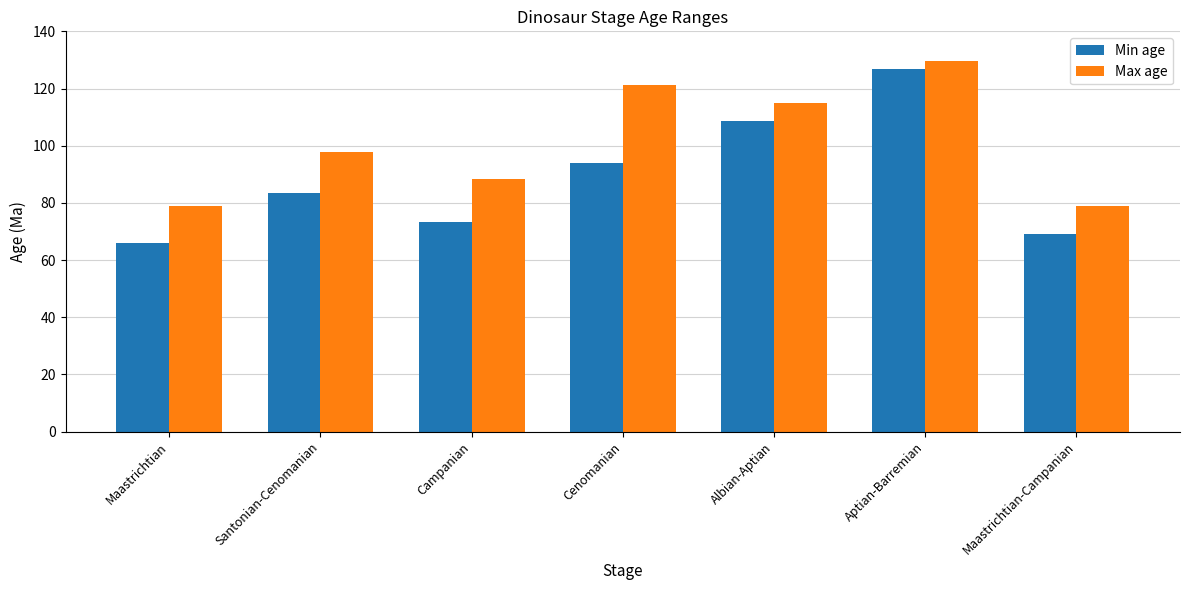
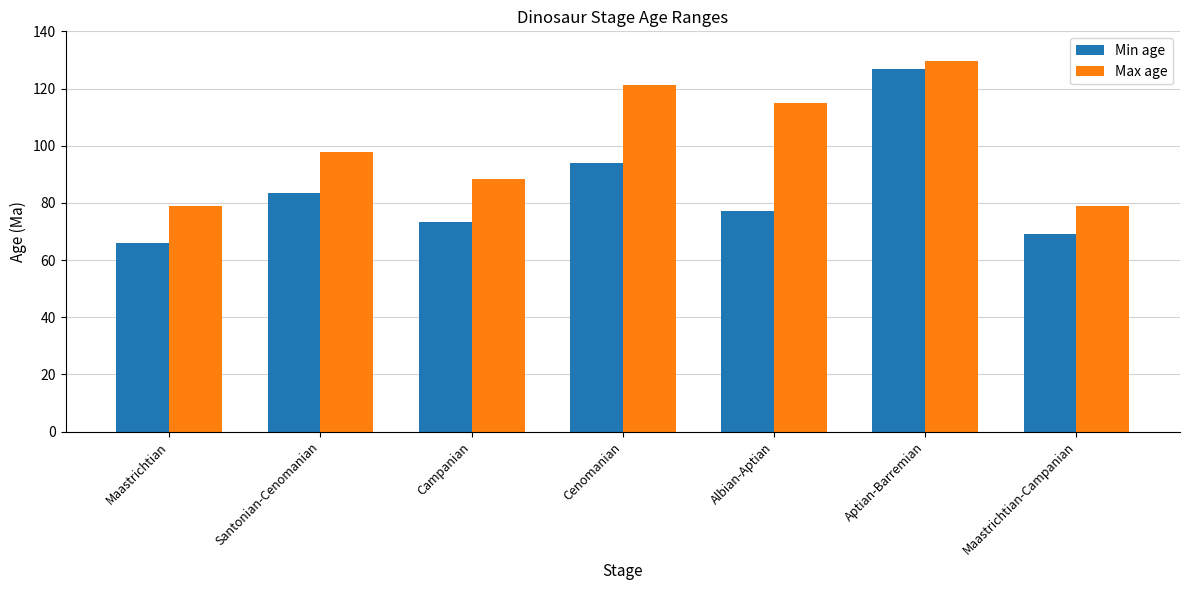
Min age, Albian-Aptian: 109 -> 77
